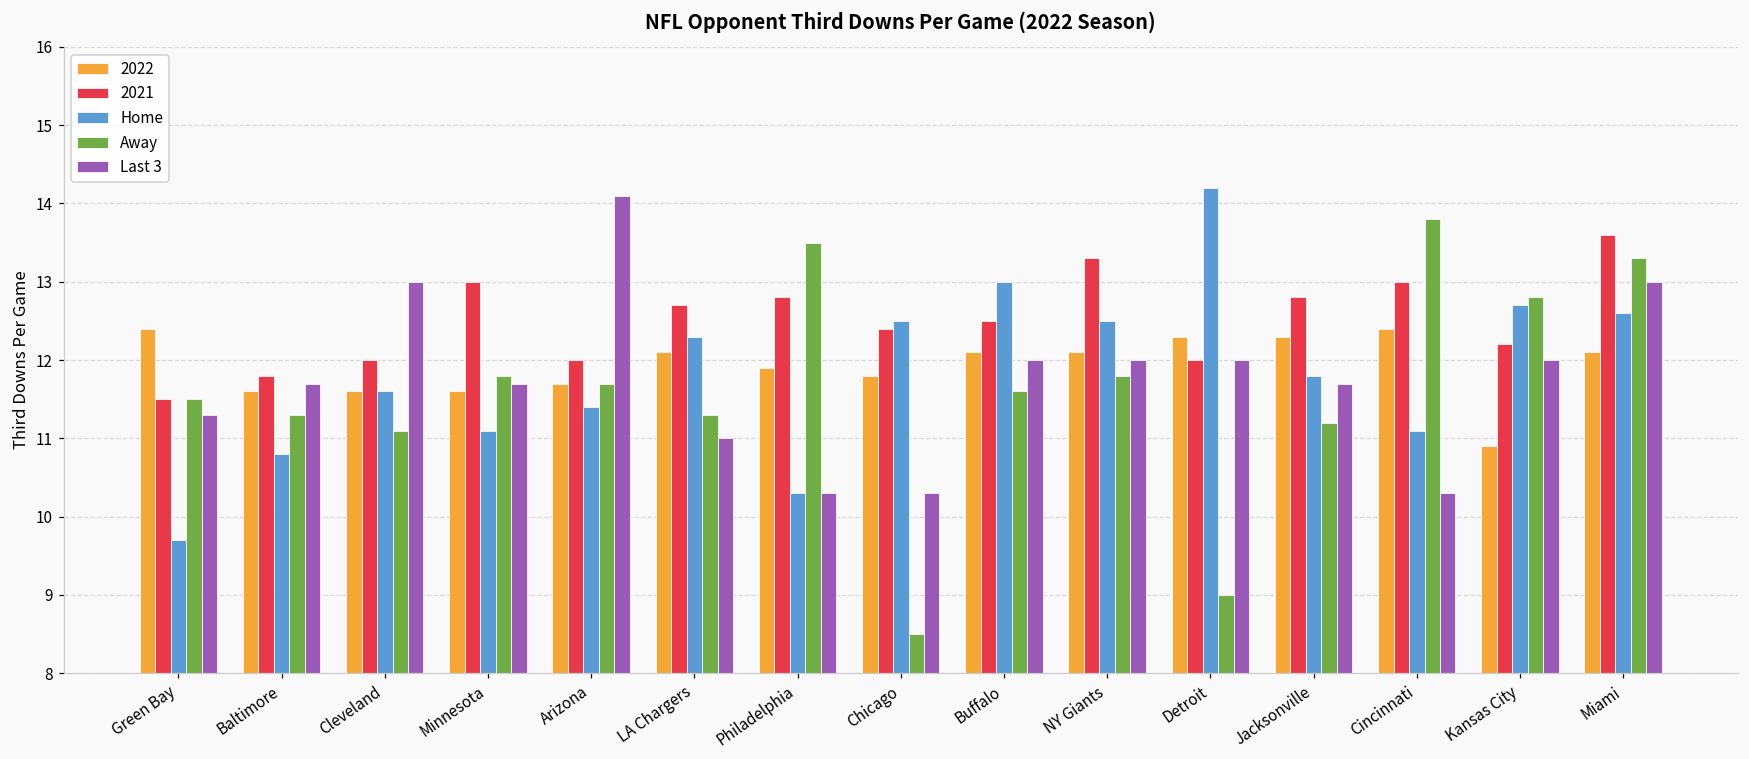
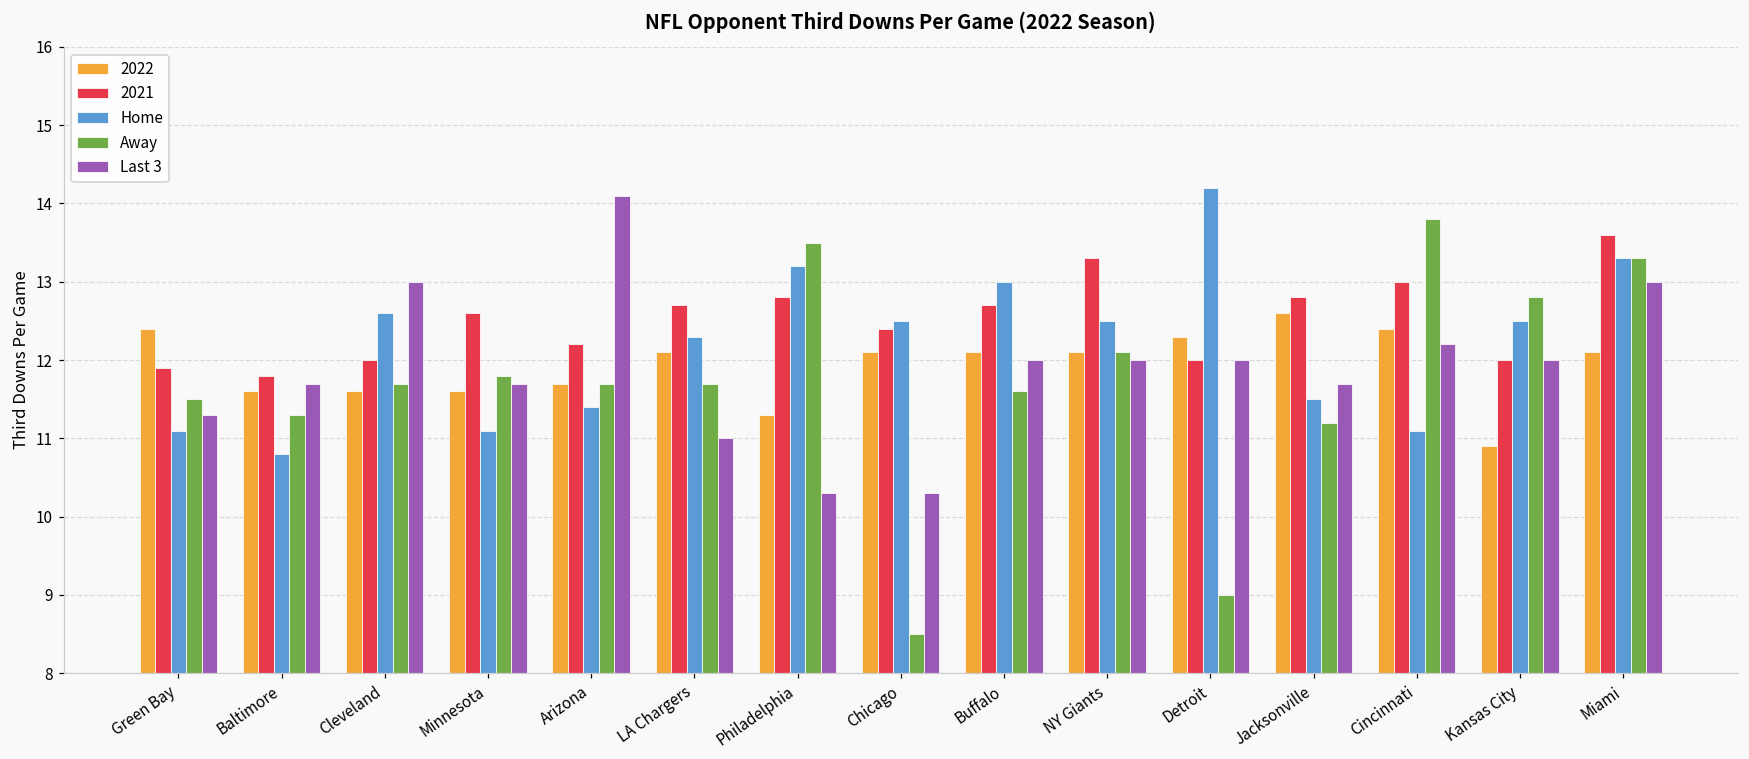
2021, Green Bay: 11.5 -> 11.9
Home, Green Bay: 9.7 -> 11.1
Home, Cleveland: 11.6 -> 12.6
Away, Cleveland: 11.1 -> 11.7
2021, Minnesota: 13.0 -> 12.6
2021, Arizona: 12.0 -> 12.2
Away, LA Chargers: 11.3 -> 11.7
2022, Philadelphia: 11.9 -> 11.3
Home, Philadelphia: 10.3 -> 13.2
2022, Chicago: 11.8 -> 12.1
2021, Buffalo: 12.5 -> 12.7
Away, NY Giants: 11.8 -> 12.1
2022, Jacksonville: 12.3 -> 12.6
Home, Jacksonville: 11.8 -> 11.5
Last 3, Cincinnati: 10.3 -> 12.2
2021, Kansas City: 12.2 -> 12.0
Home, Kansas City: 12.7 -> 12.5
Home, Miami: 12.6 -> 13.3
